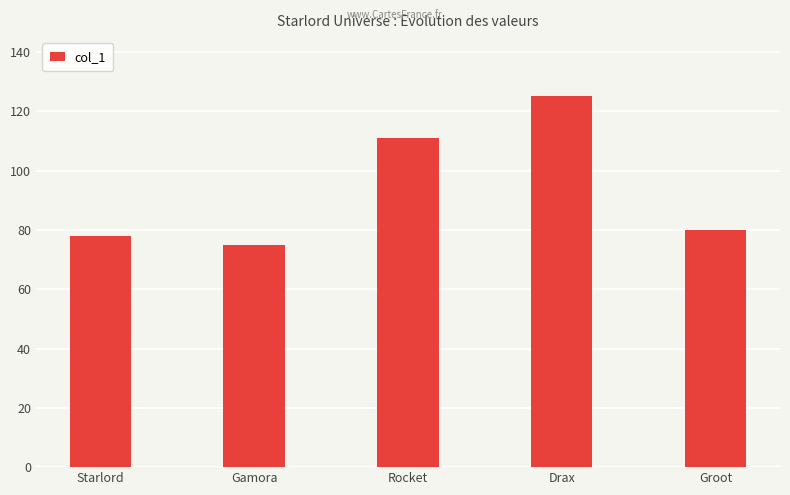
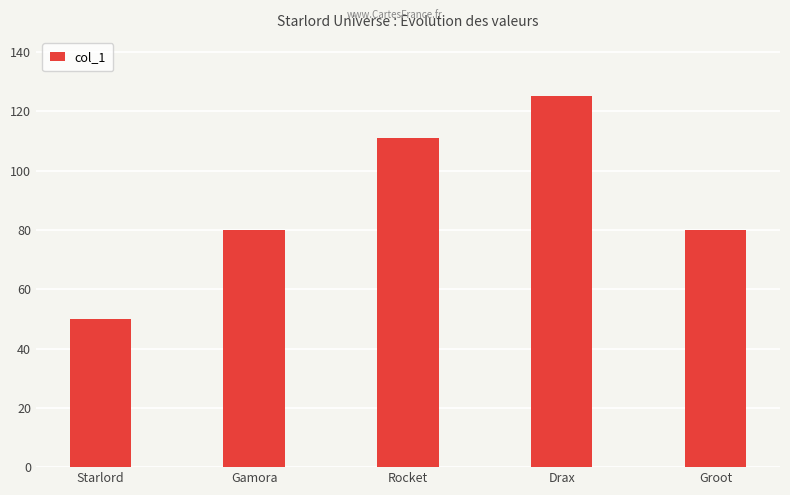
Starlord: 78 -> 50
Gamora: 75 -> 80
